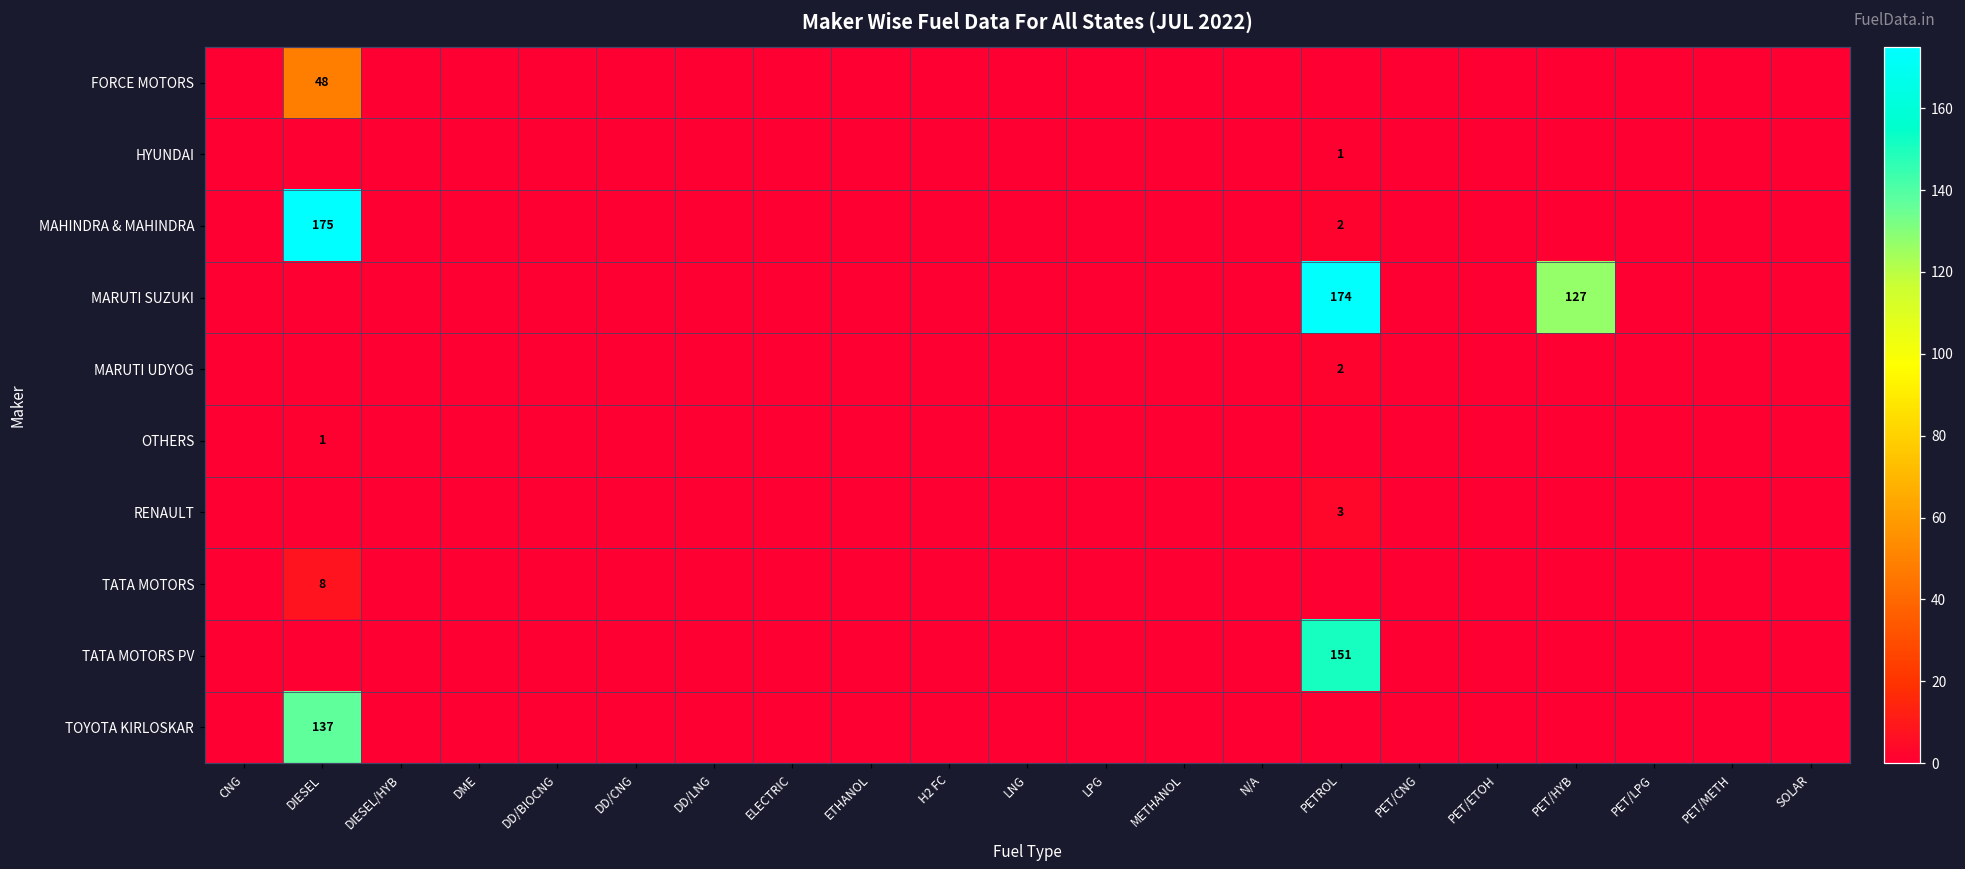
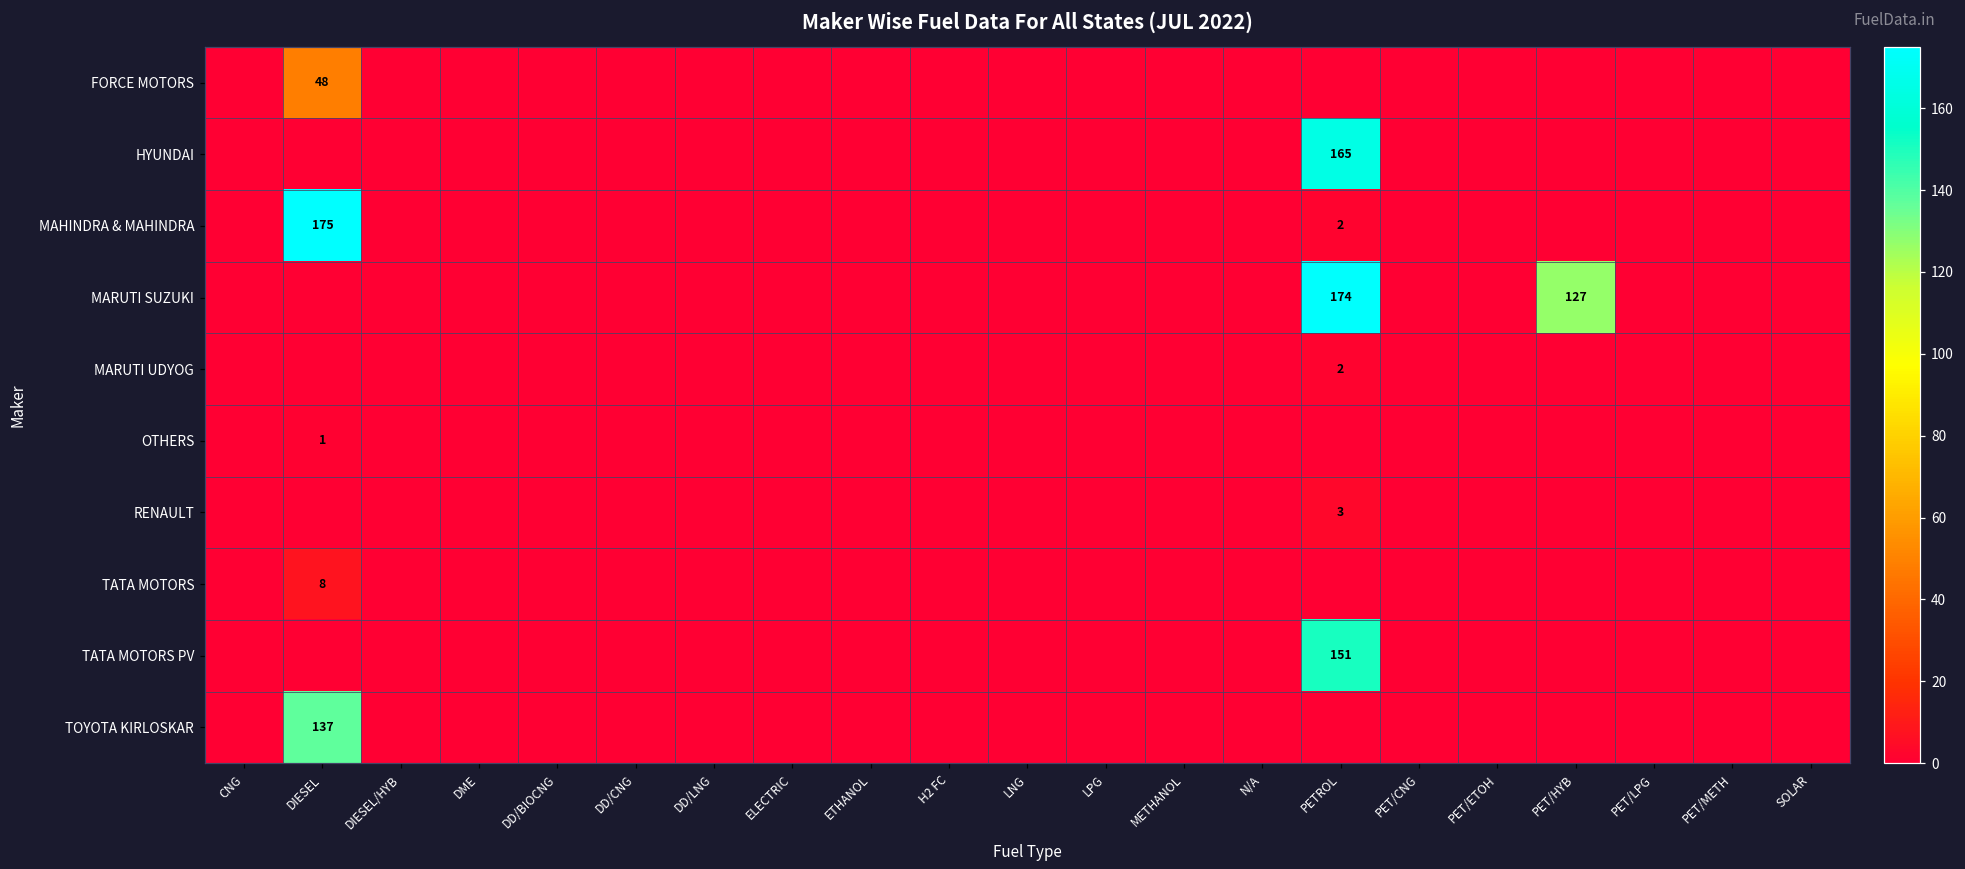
HYUNDAI, PETROL: 1 -> 165
